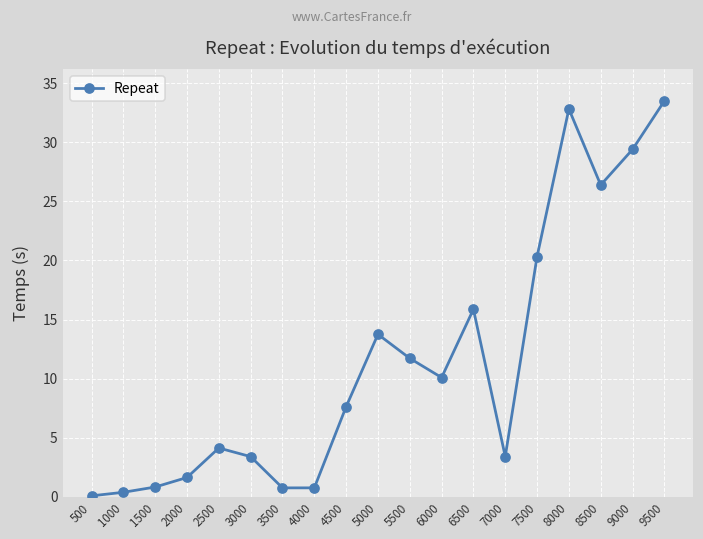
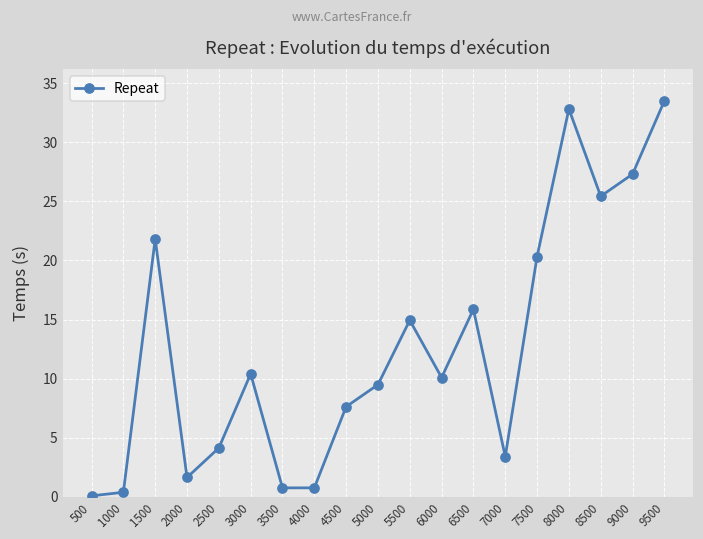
1500: 0.8 -> 21.8
3000: 3.4 -> 10.4
5000: 13.8 -> 9.5
5500: 11.7 -> 14.9
8500: 26.4 -> 25.4
9000: 29.4 -> 27.3
